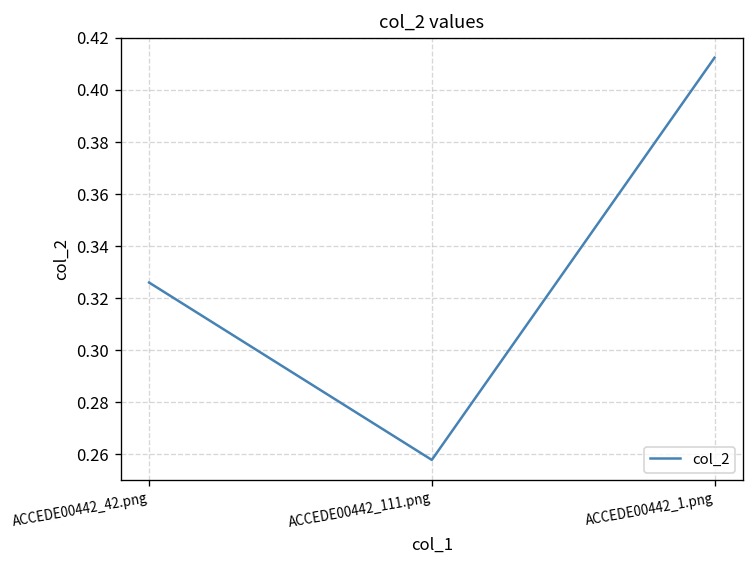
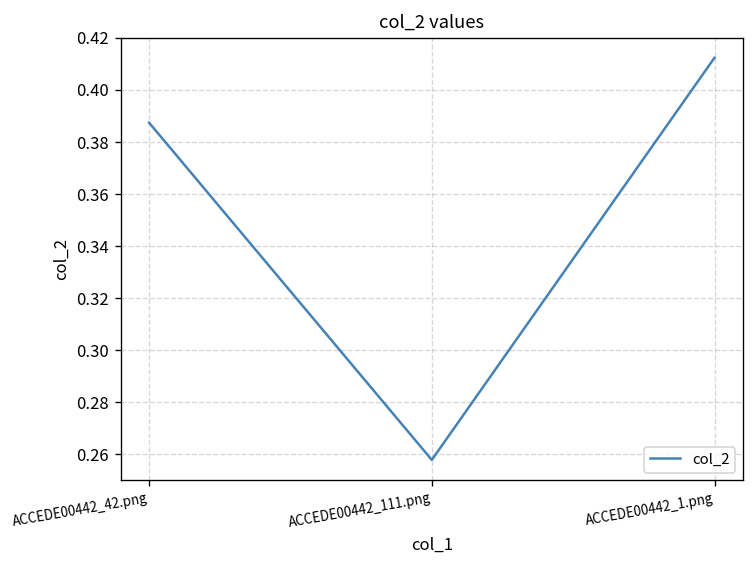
ACCEDE00442_42.png: 0.326 -> 0.387
